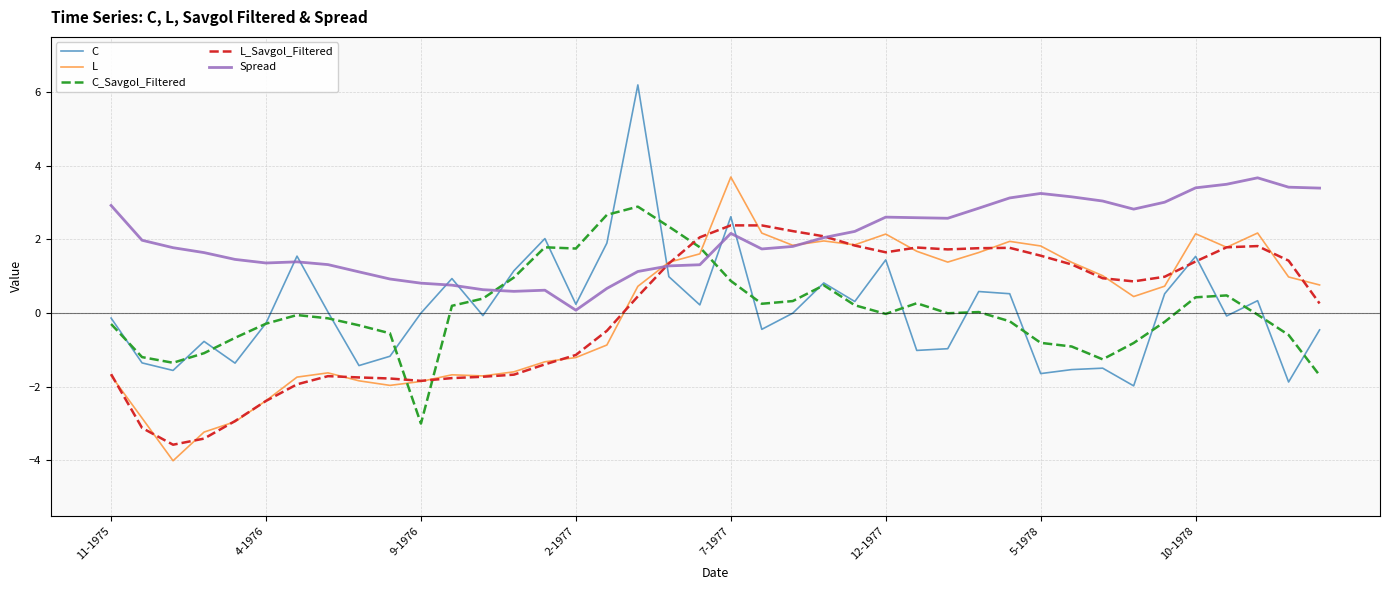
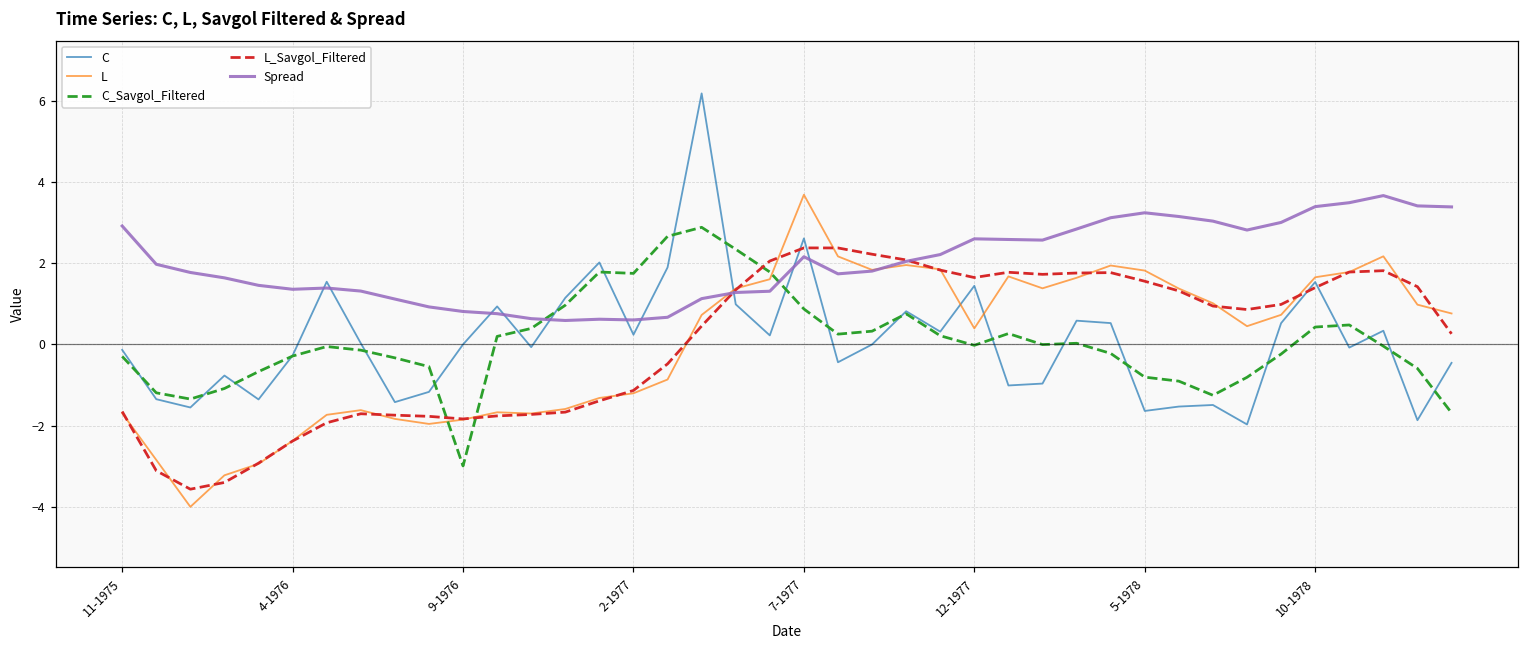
Spread, 2-1977: 0.1 -> 0.6
L, 12-1977: 2.1 -> 0.4
L, 10-1978: 2.2 -> 1.7
